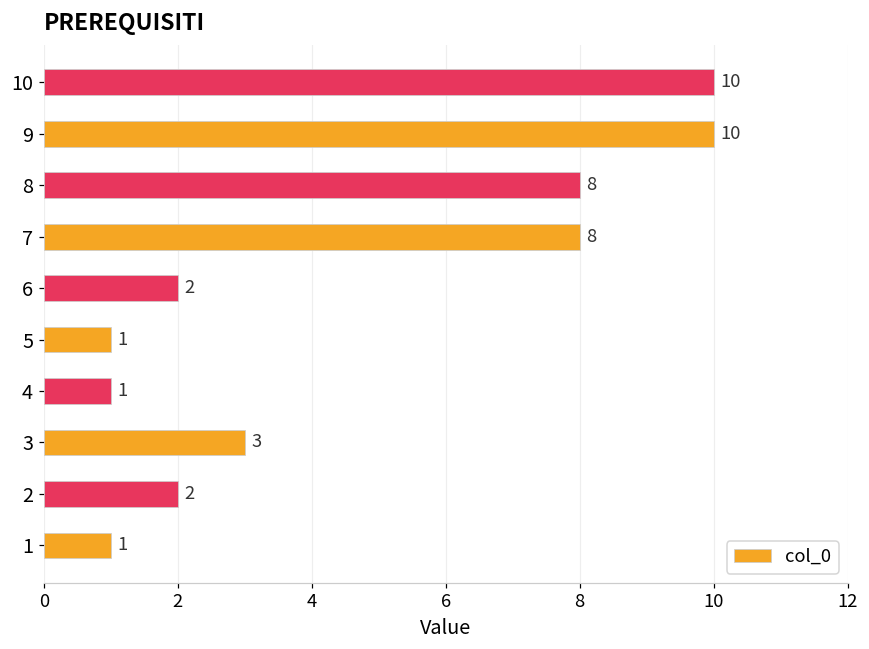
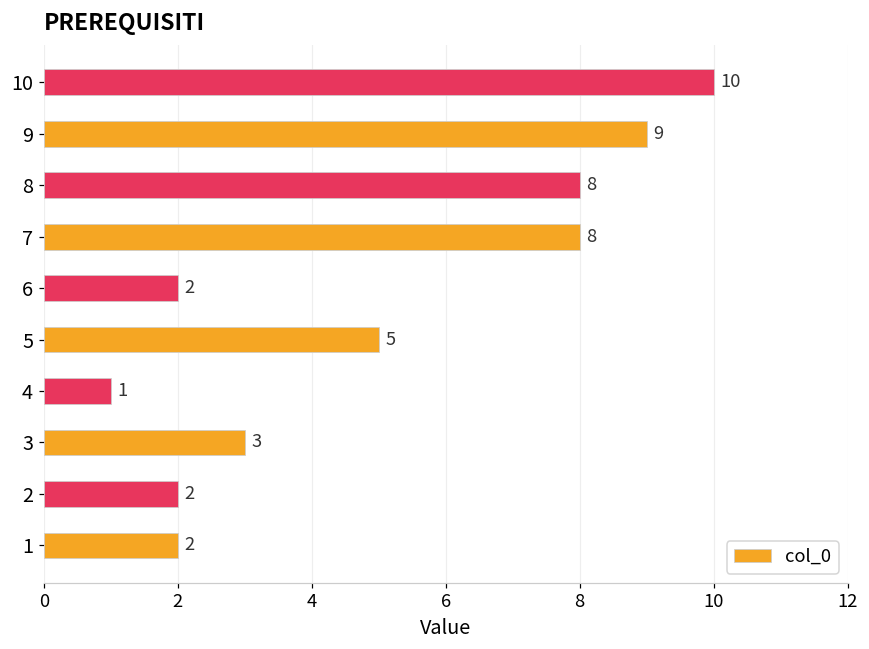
9: 10 -> 9
5: 1 -> 5
1: 1 -> 2
